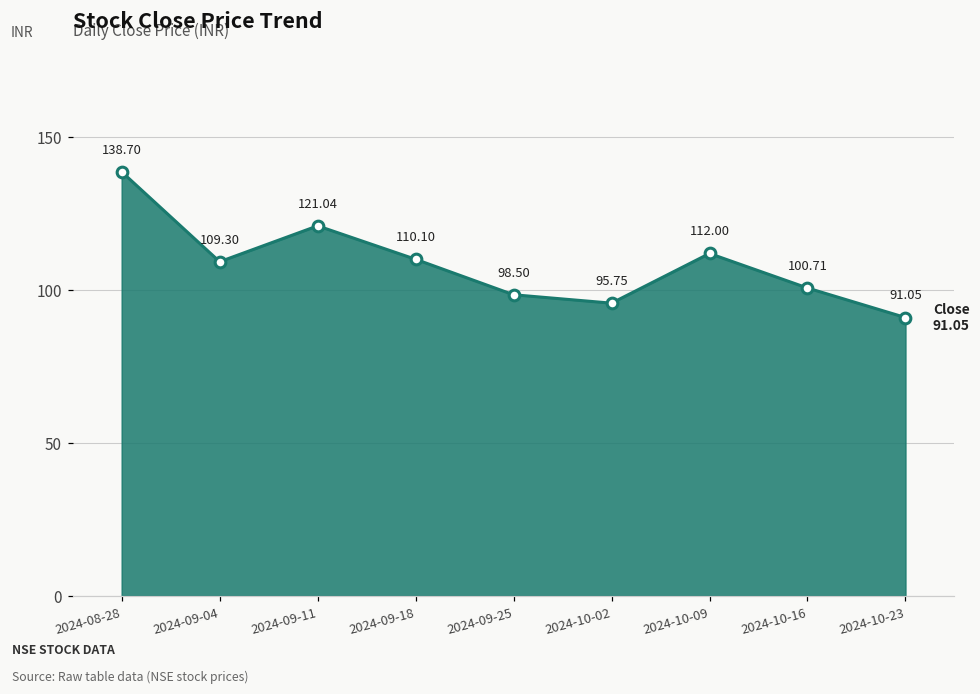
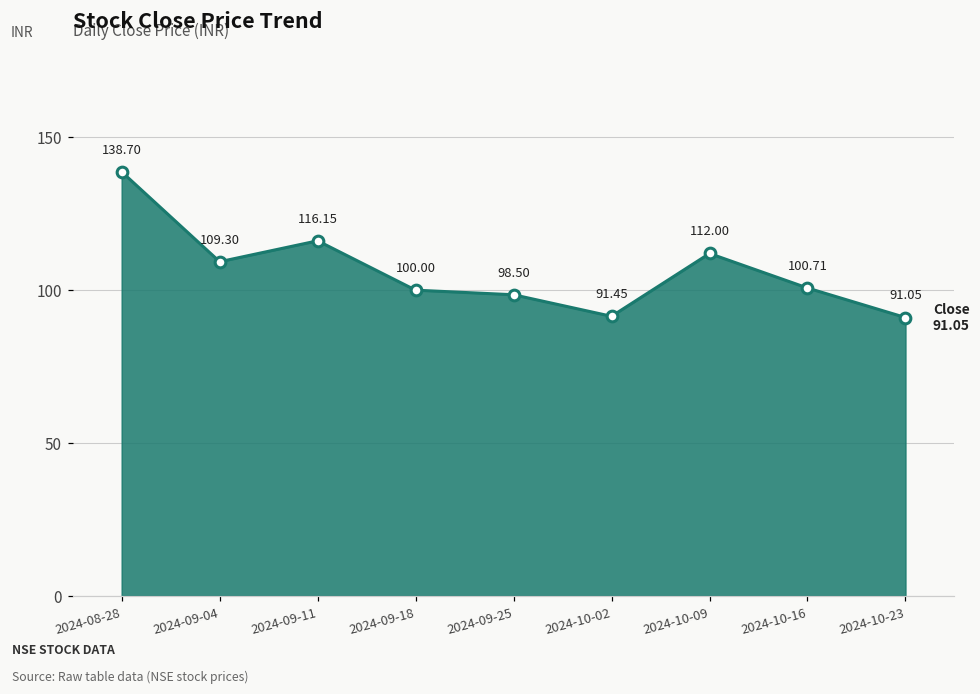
2024-09-11: 121.04 -> 116.15
2024-09-18: 110.10 -> 100.00
2024-10-02: 95.75 -> 91.45
